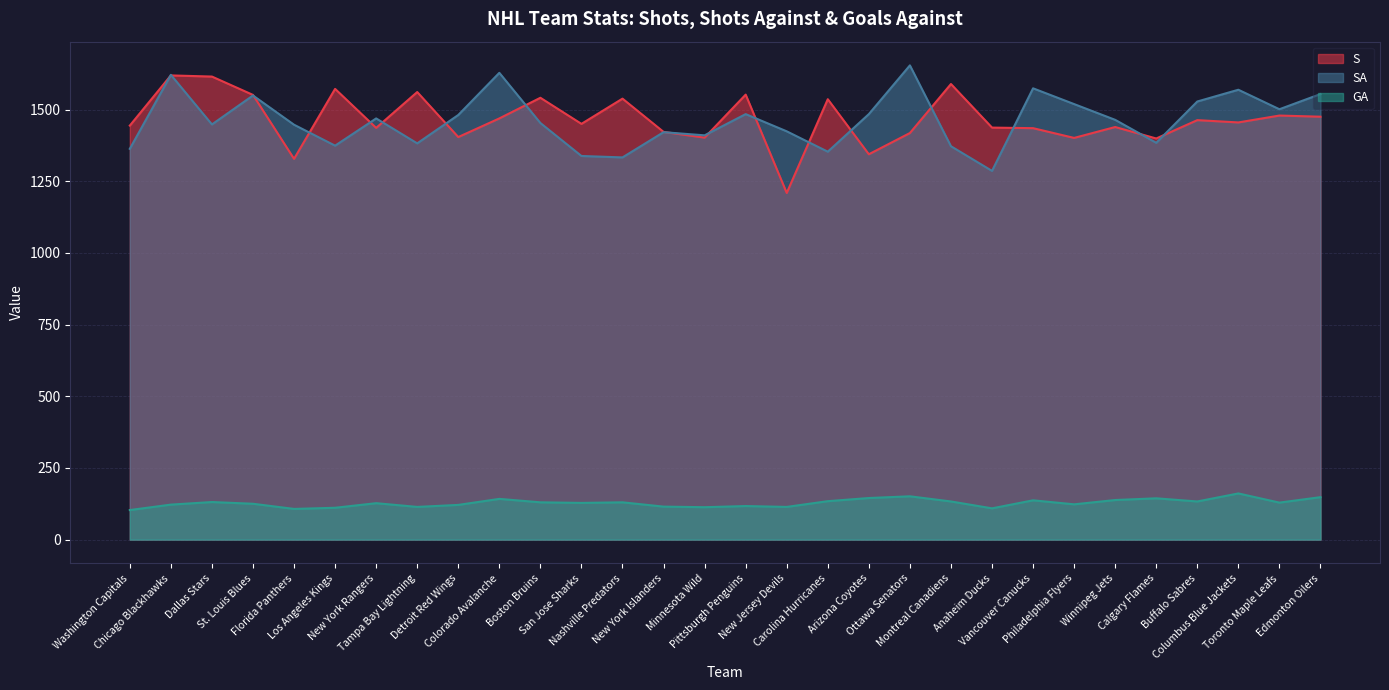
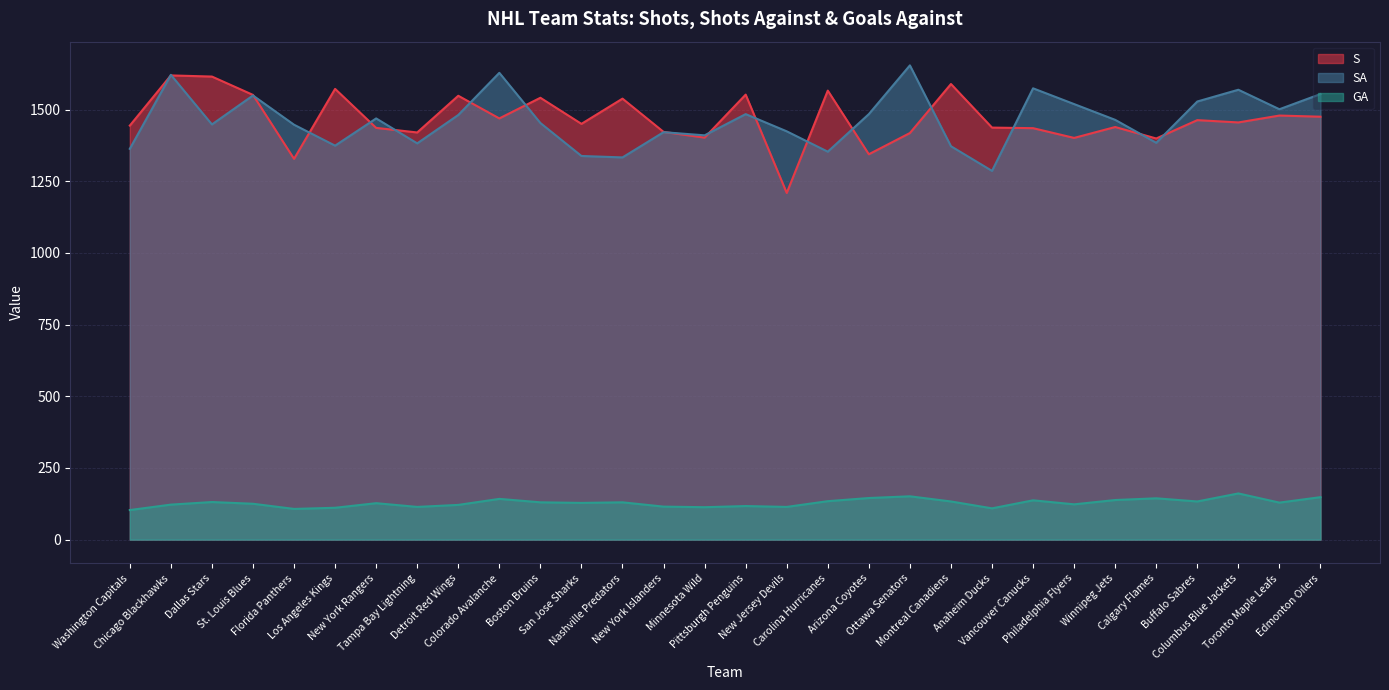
S, Tampa Bay Lightning: 1560 -> 1420
S, Detroit Red Wings: 1400 -> 1550
S, Carolina Hurricanes: 1540 -> 1570
